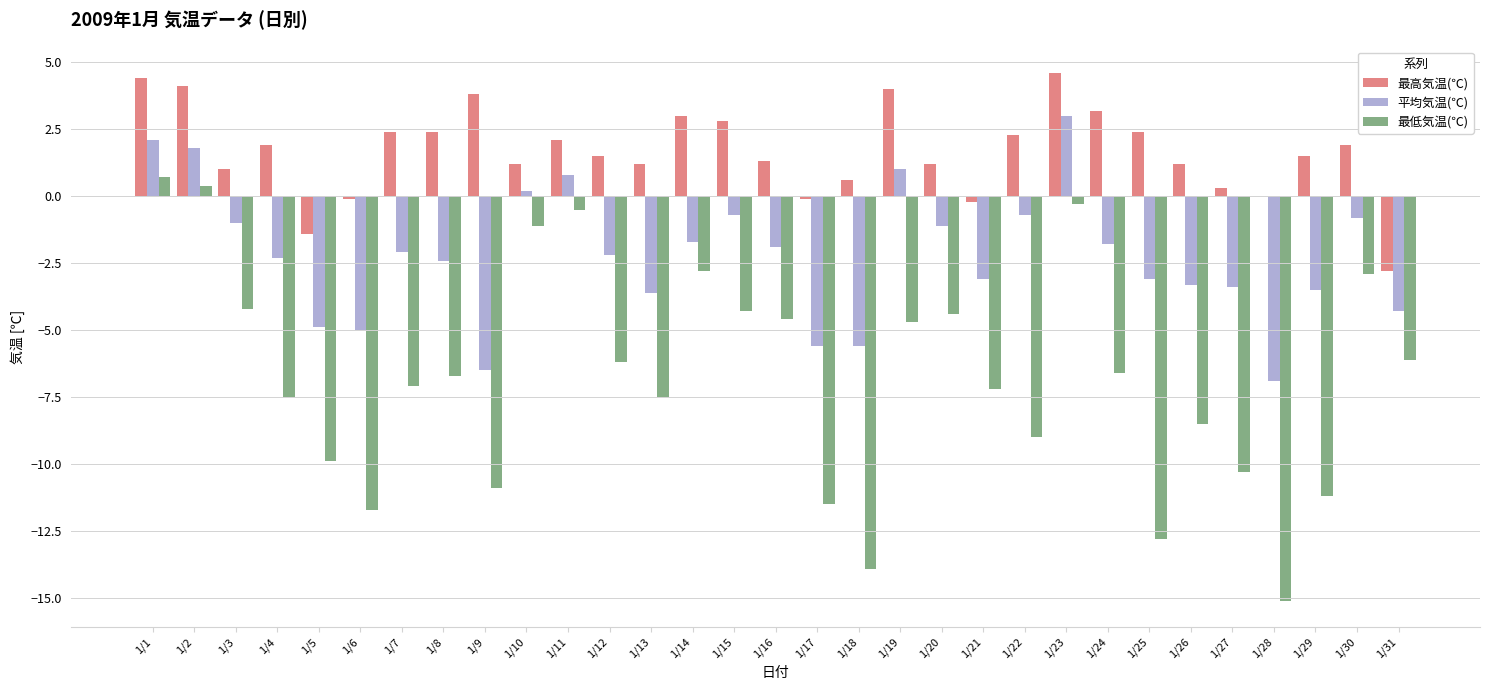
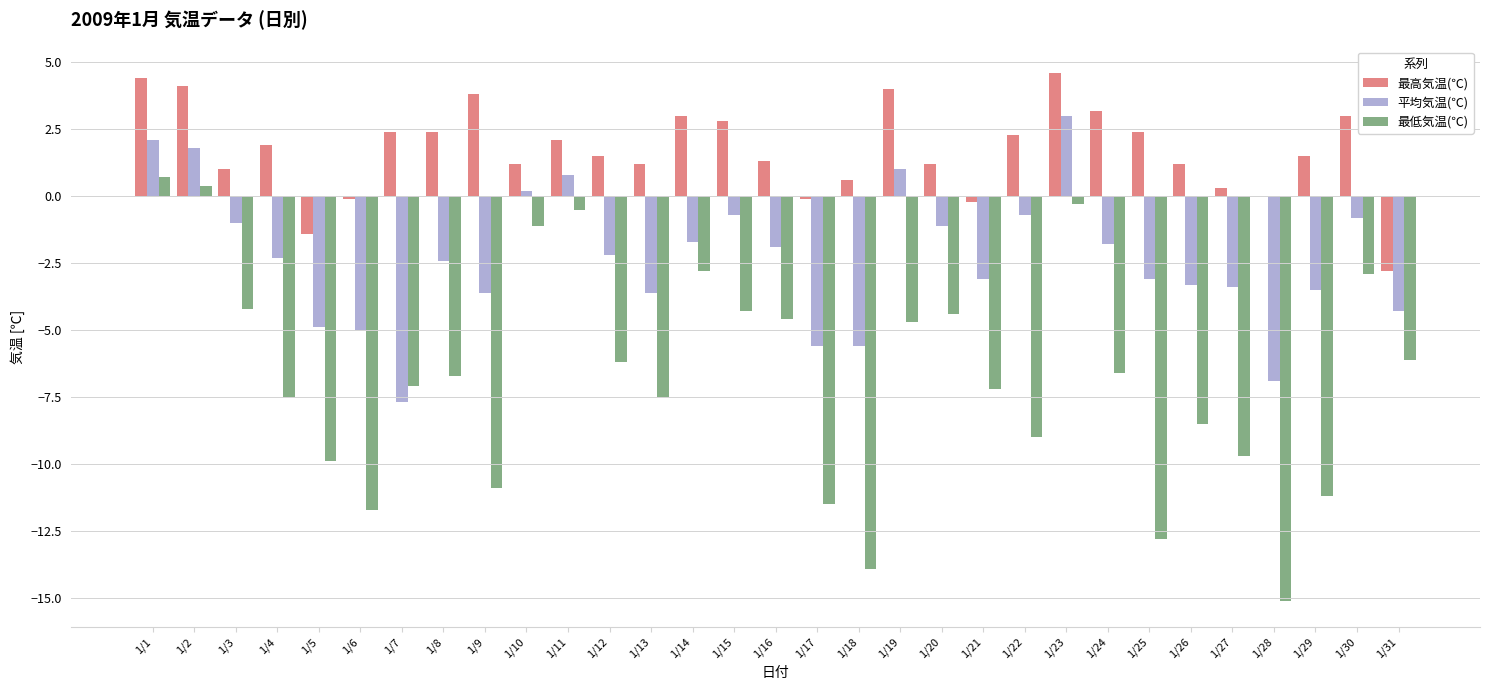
平均気温(℃), 1/7: -2.1 -> -7.7
平均気温(℃), 1/9: -6.5 -> -3.6
最低気温(℃), 1/27: -10.3 -> -9.7
最高気温(℃), 1/30: 1.9 -> 3.0
